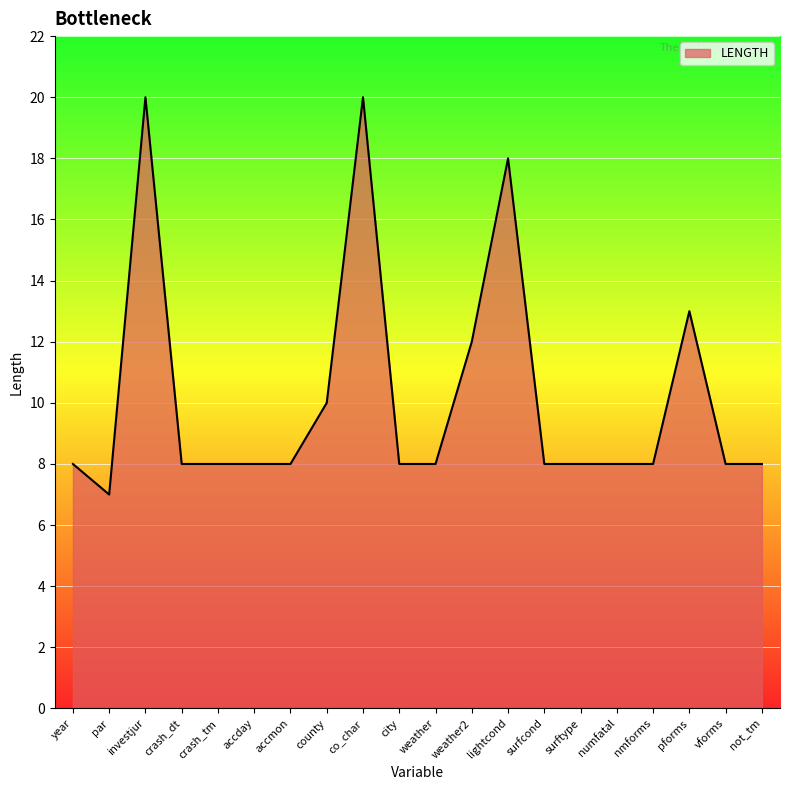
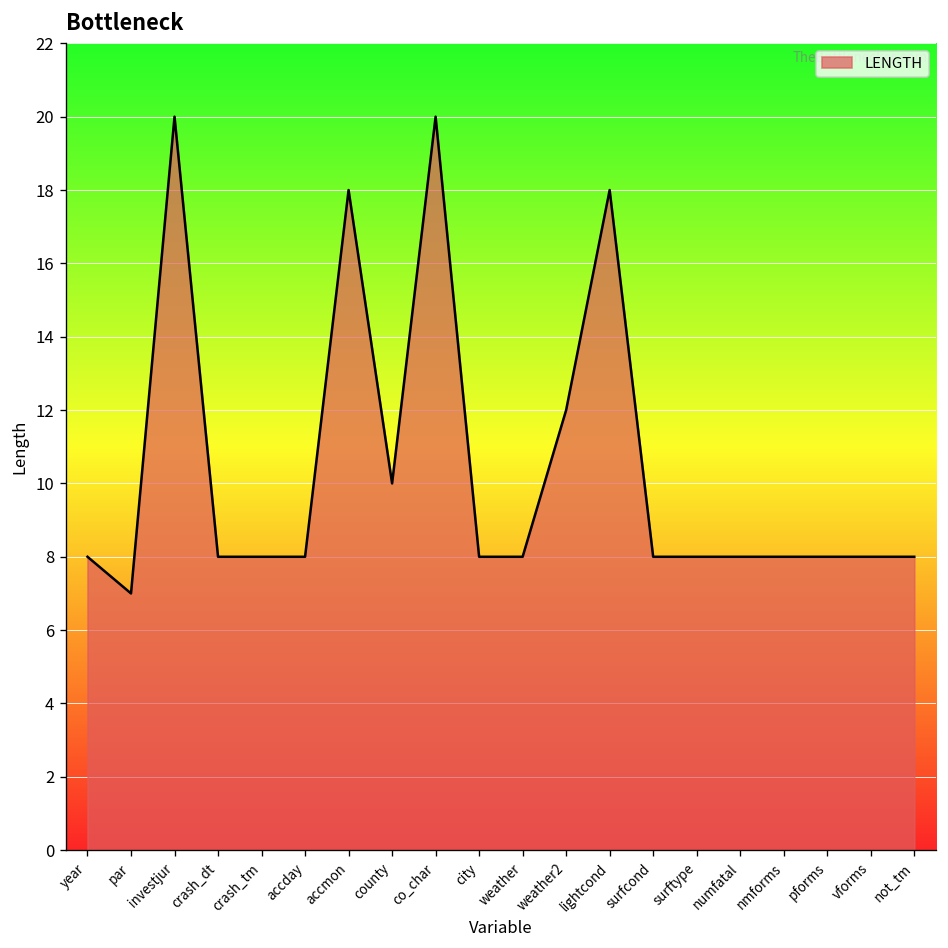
accmon: 8 -> 18
pforms: 13 -> 8
